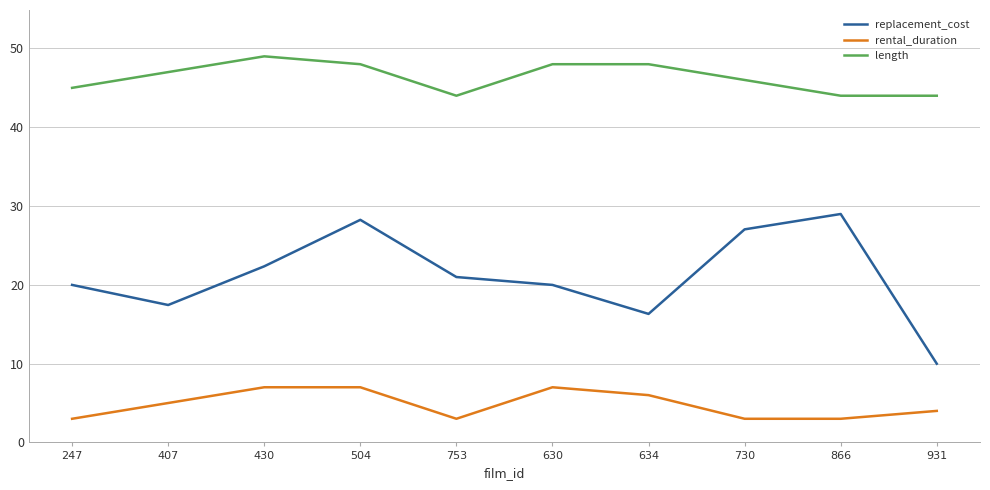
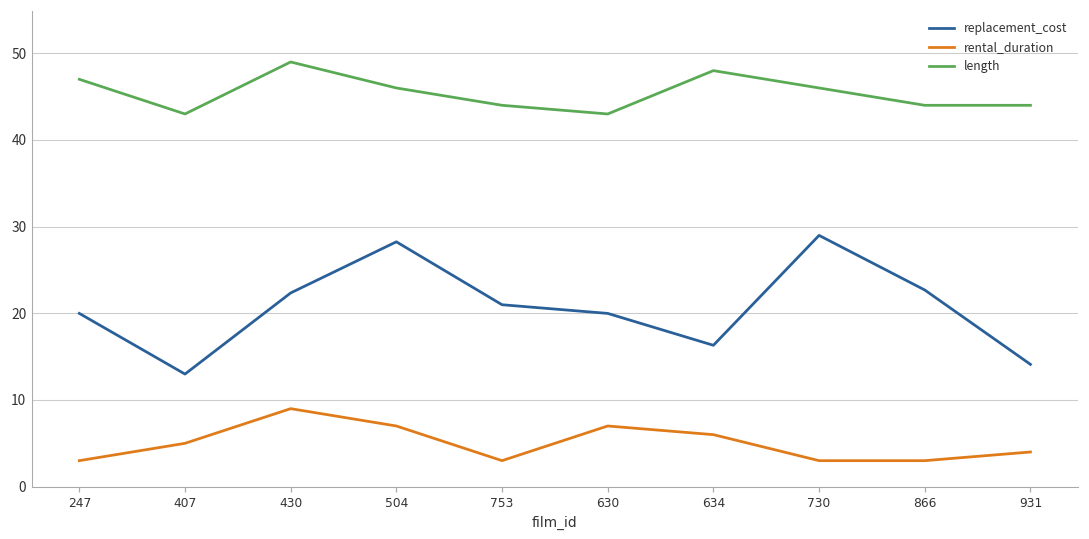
length, 247: 45 -> 47
replacement_cost, 407: 17 -> 13
length, 407: 47 -> 43
rental_duration, 430: 7 -> 9
length, 504: 48 -> 46
length, 630: 48 -> 43
replacement_cost, 730: 27 -> 29
replacement_cost, 866: 29 -> 23
replacement_cost, 931: 10 -> 14
